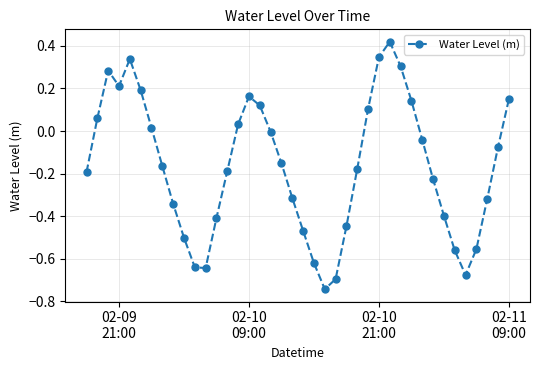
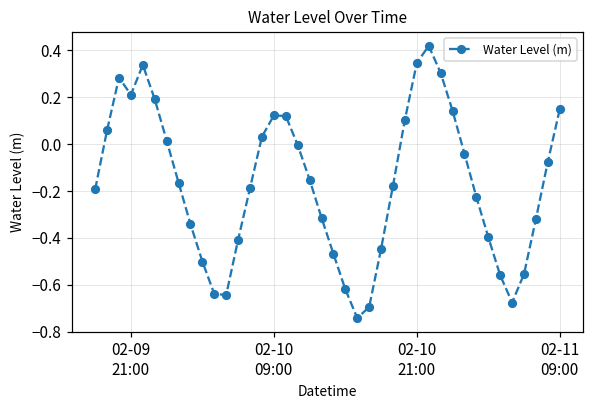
02-10 09:00: 0.16 -> 0.12
